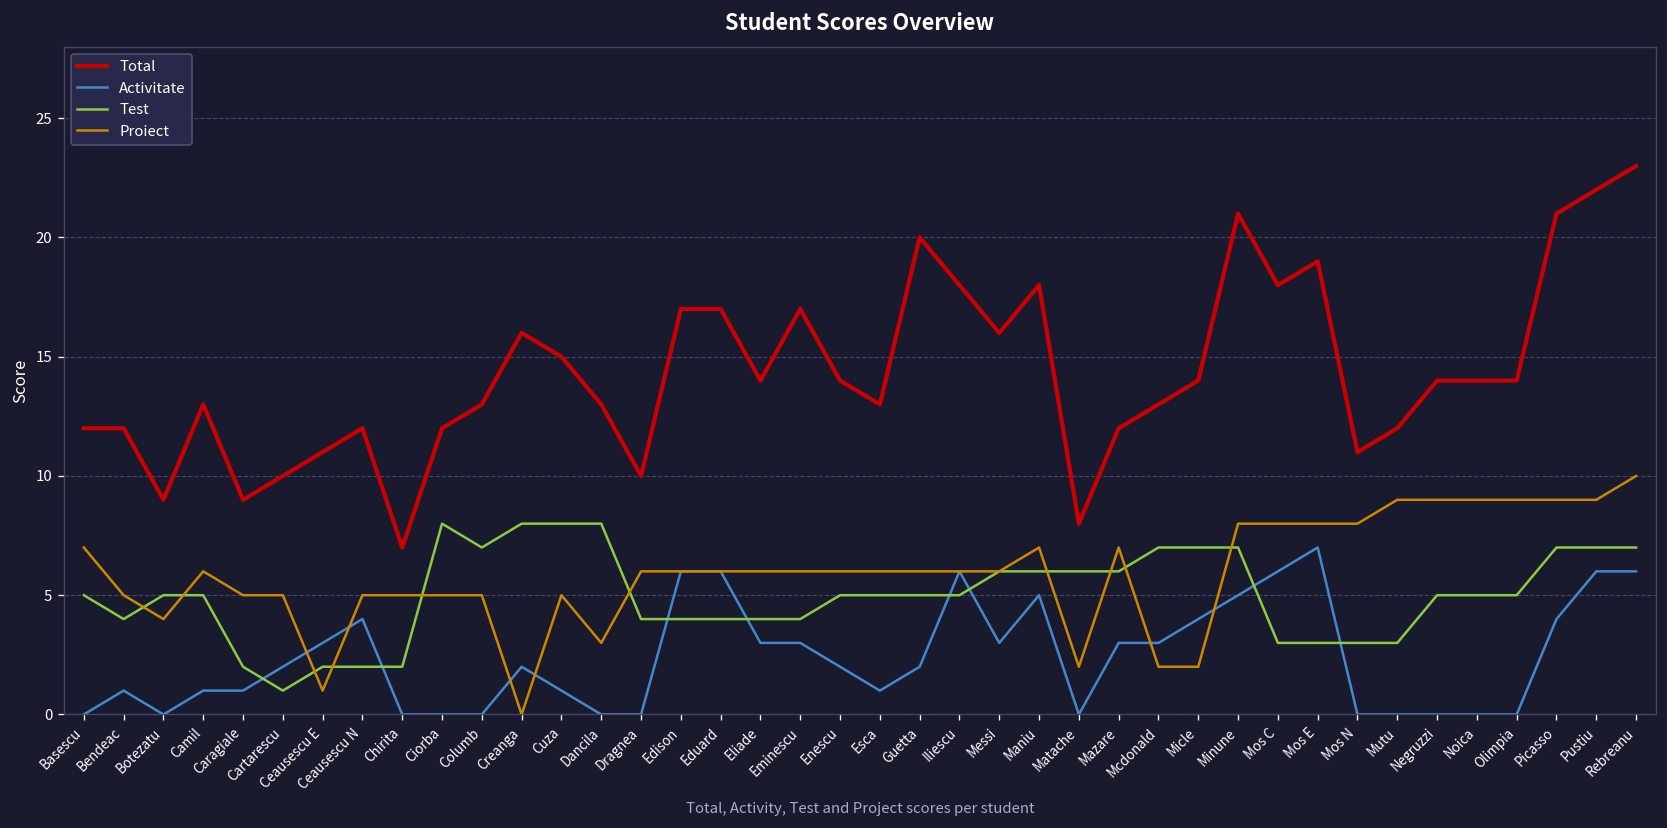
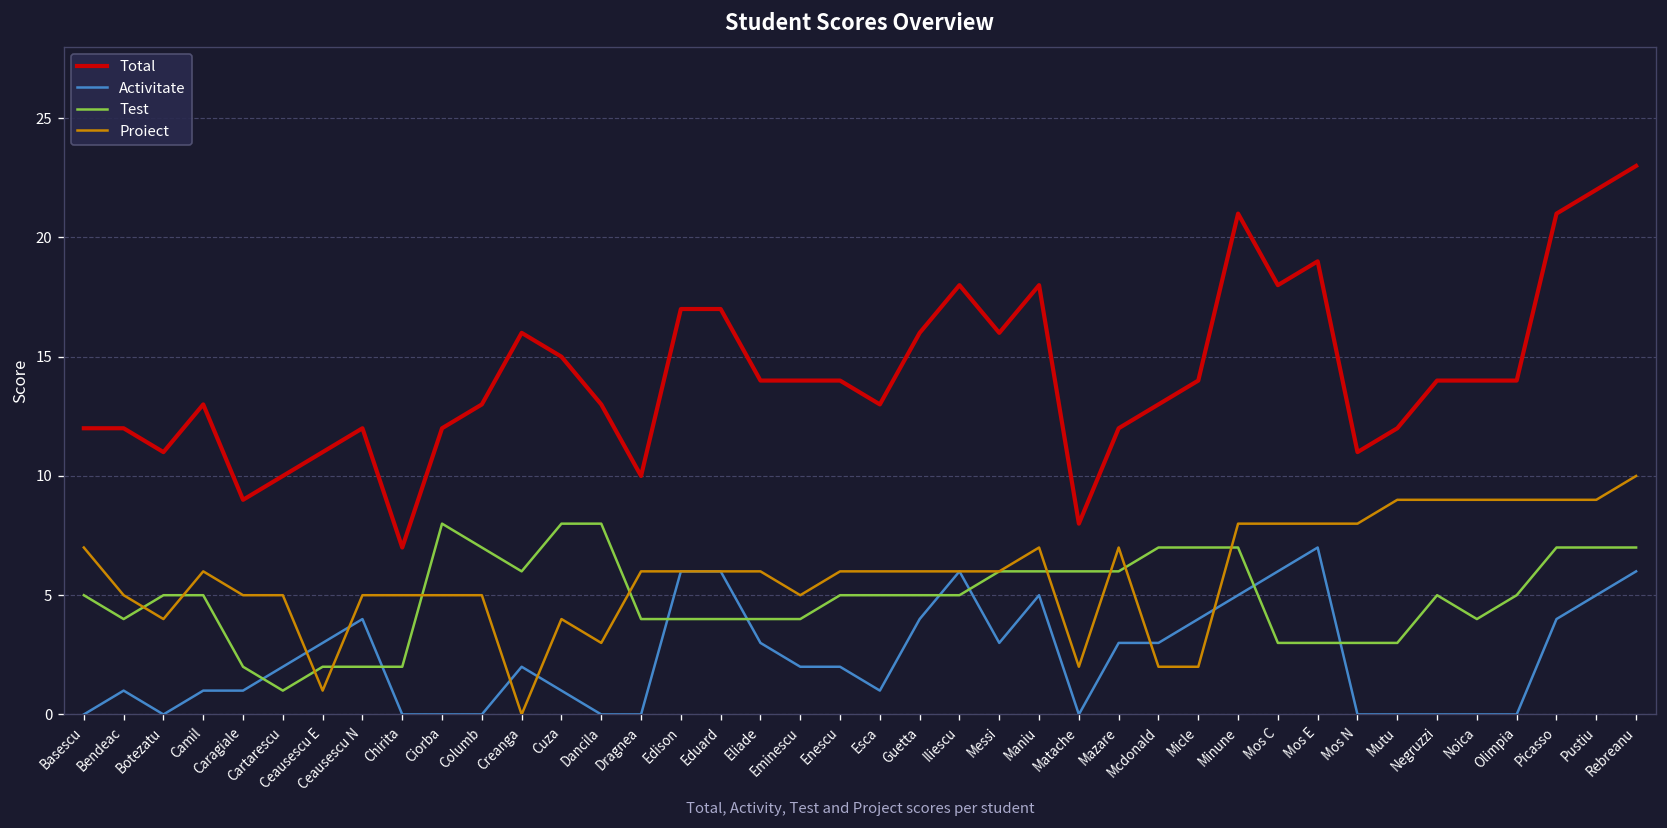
Total, Botezatu: 9 -> 11
Test, Creanga: 8 -> 6
Proiect, Cuza: 5 -> 4
Total, Eminescu: 17 -> 14
Activitate, Eminescu: 3 -> 2
Proiect, Eminescu: 6 -> 5
Total, Guetta: 20 -> 16
Activitate, Guetta: 2 -> 4
Test, Noica: 5 -> 4
Activitate, Pustiu: 6 -> 5
